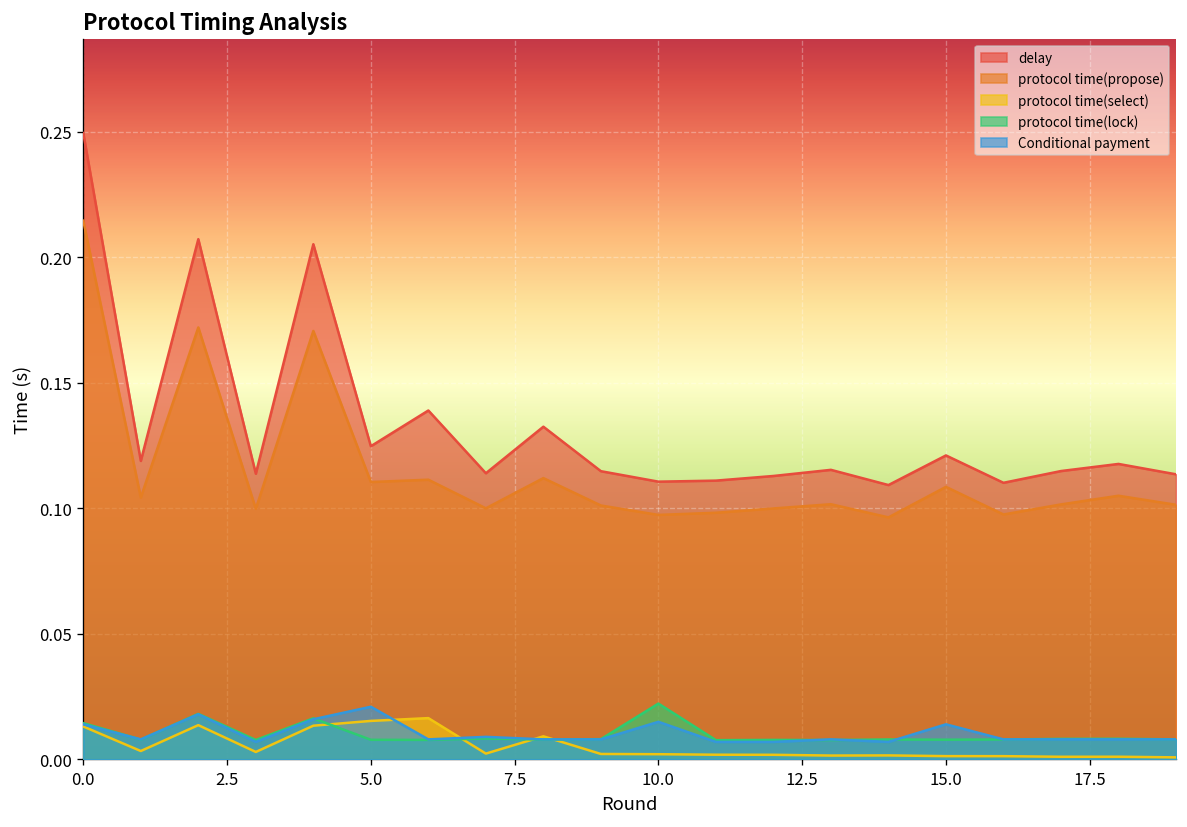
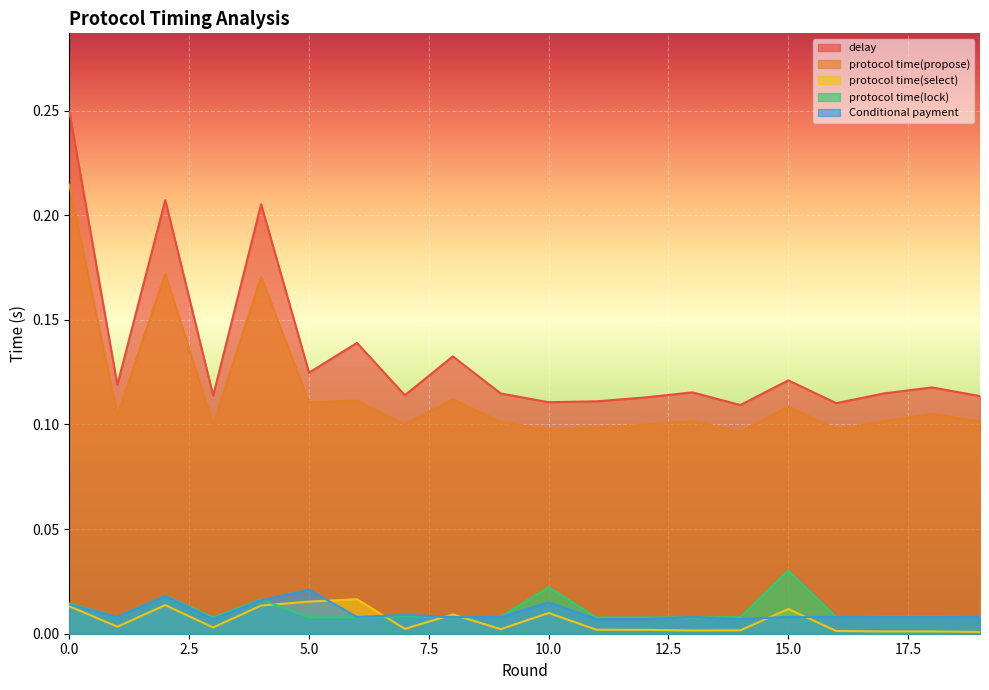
protocol time(select), 10.0: 0.002 -> 0.010
protocol time(select), 15.0: 0.001 -> 0.012
protocol time(lock), 15.0: 0.008 -> 0.030
Conditional payment, 15.0: 0.014 -> 0.008
